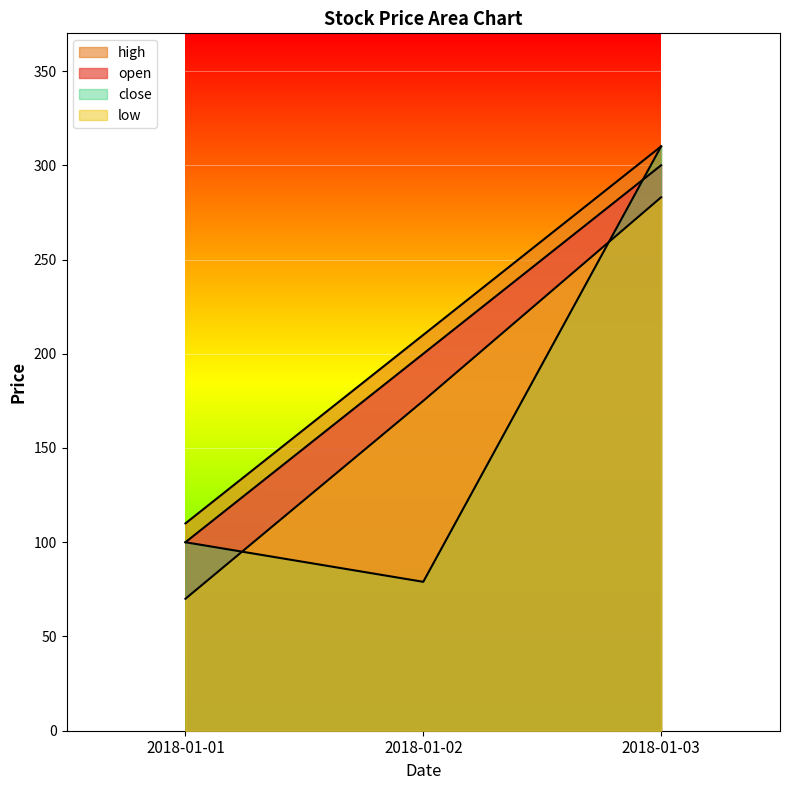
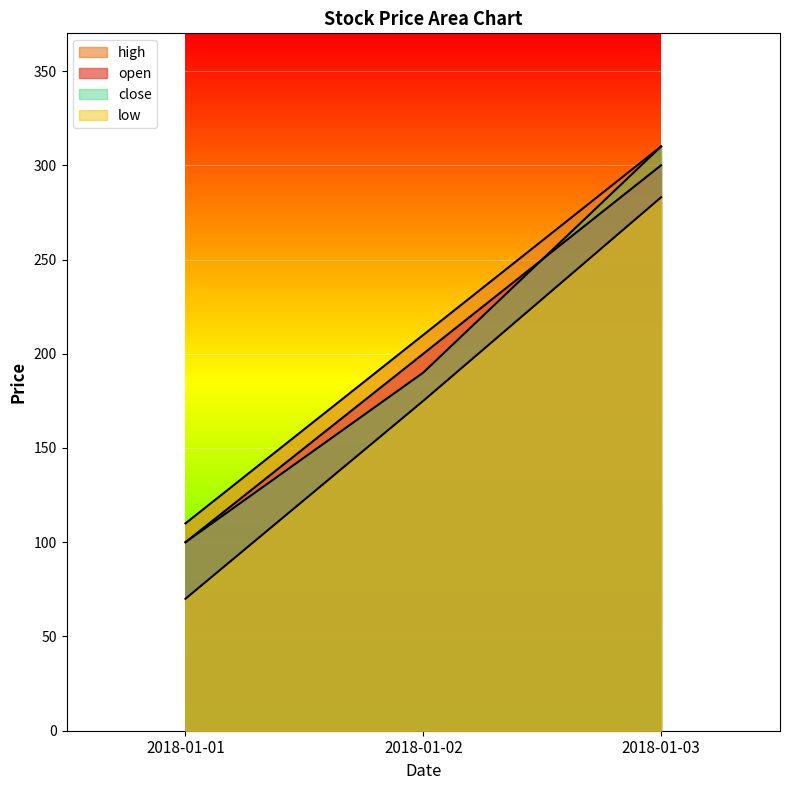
close, 2018-01-02: 79 -> 190
